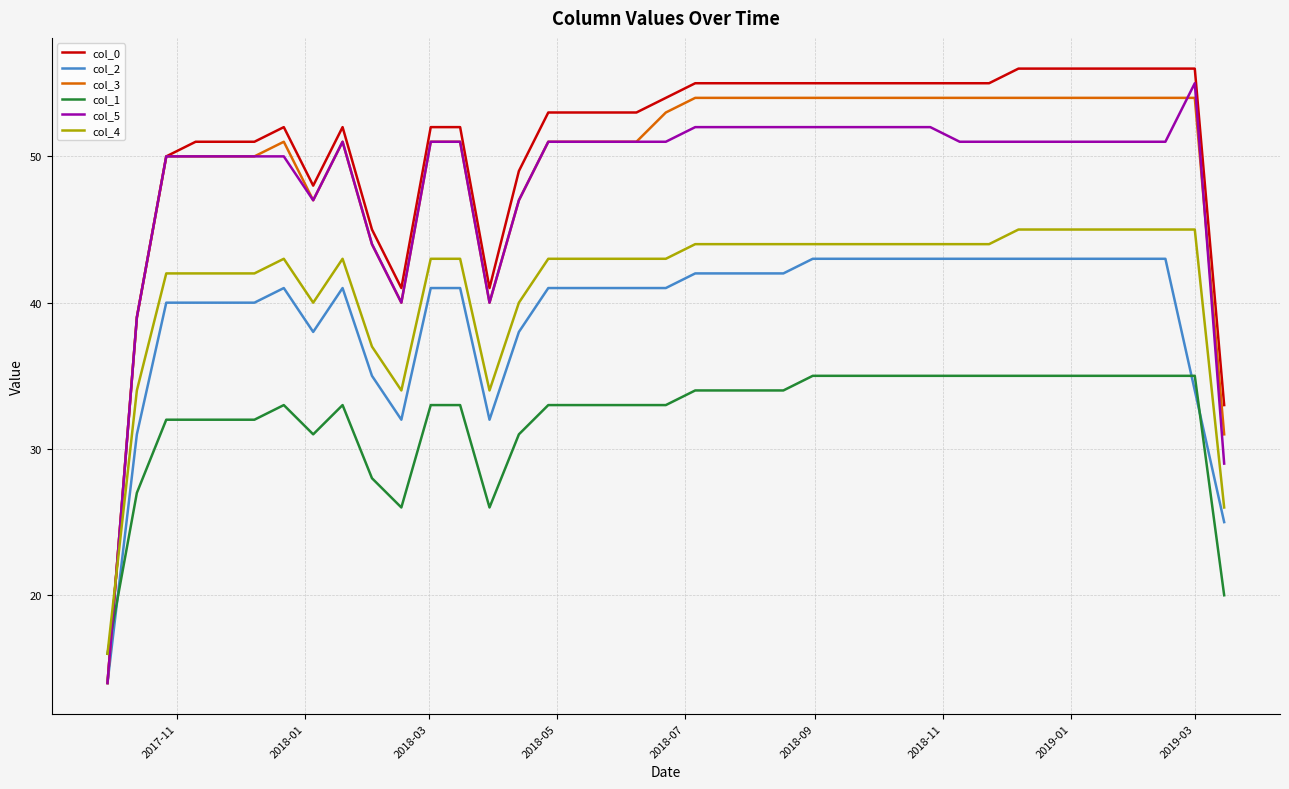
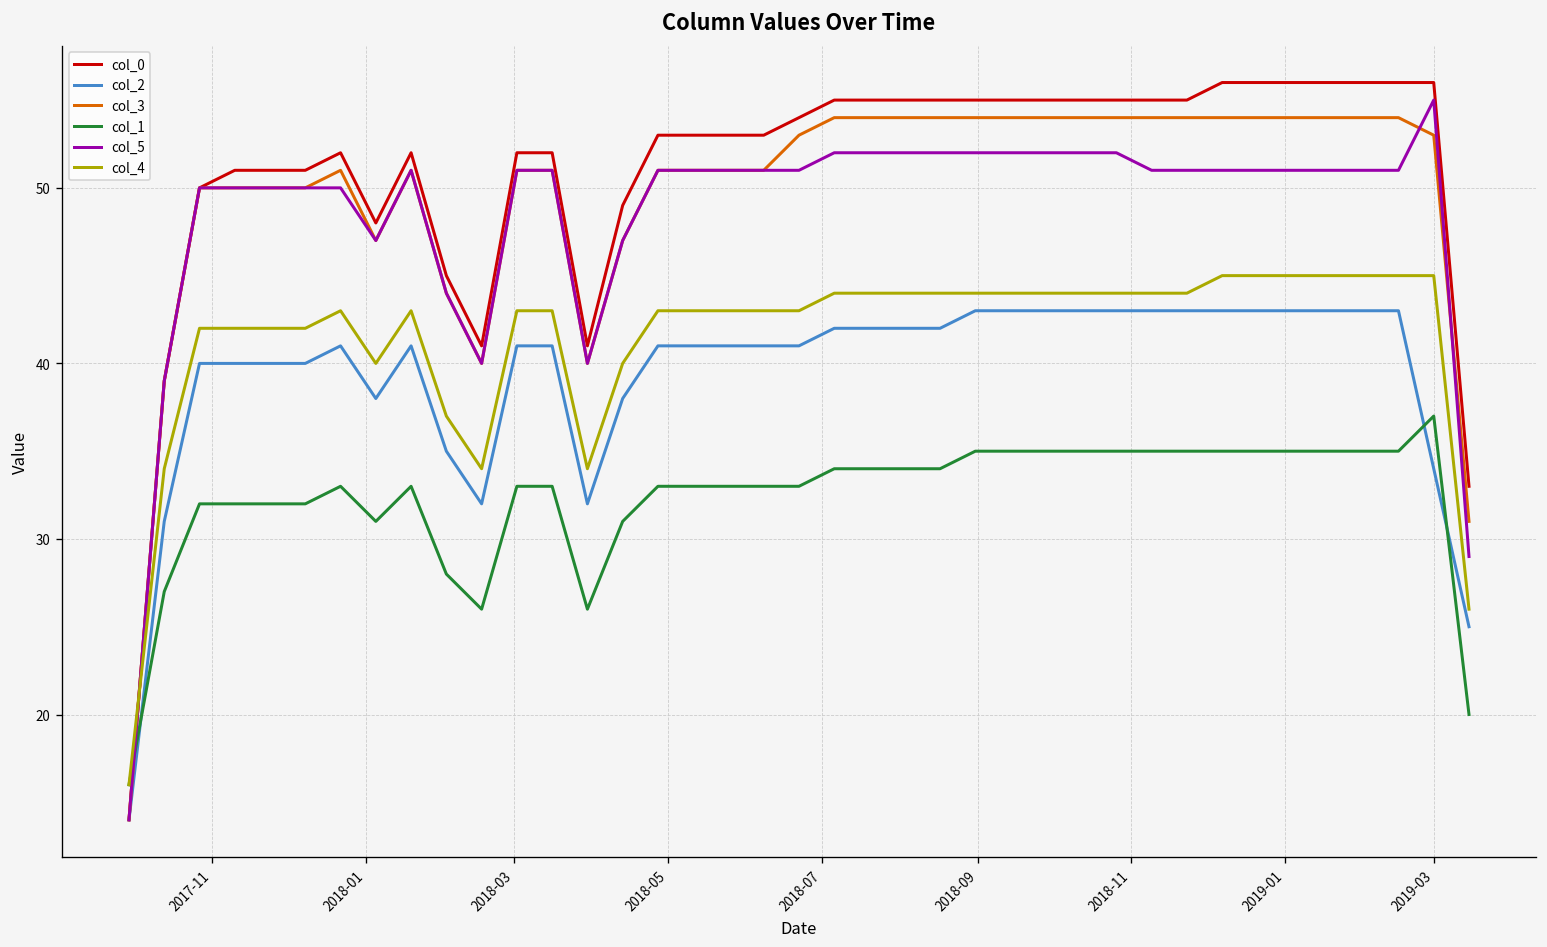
col_3, 2019-03: 54 -> 53
col_1, 2019-03: 35 -> 37
